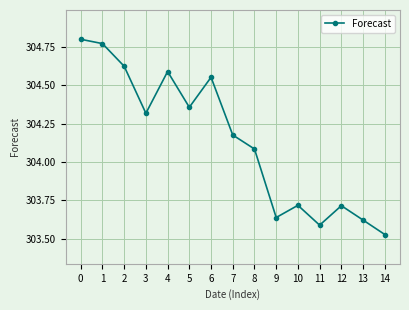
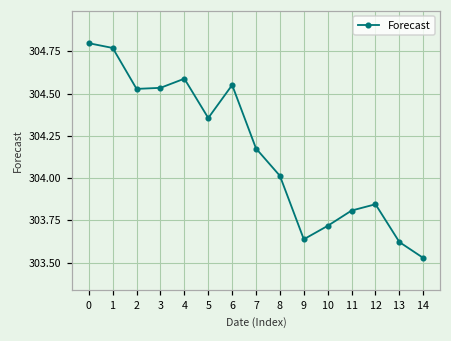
2: 304.62 -> 304.53
3: 304.32 -> 304.53
8: 304.08 -> 304.01
11: 303.59 -> 303.81
12: 303.72 -> 303.85
